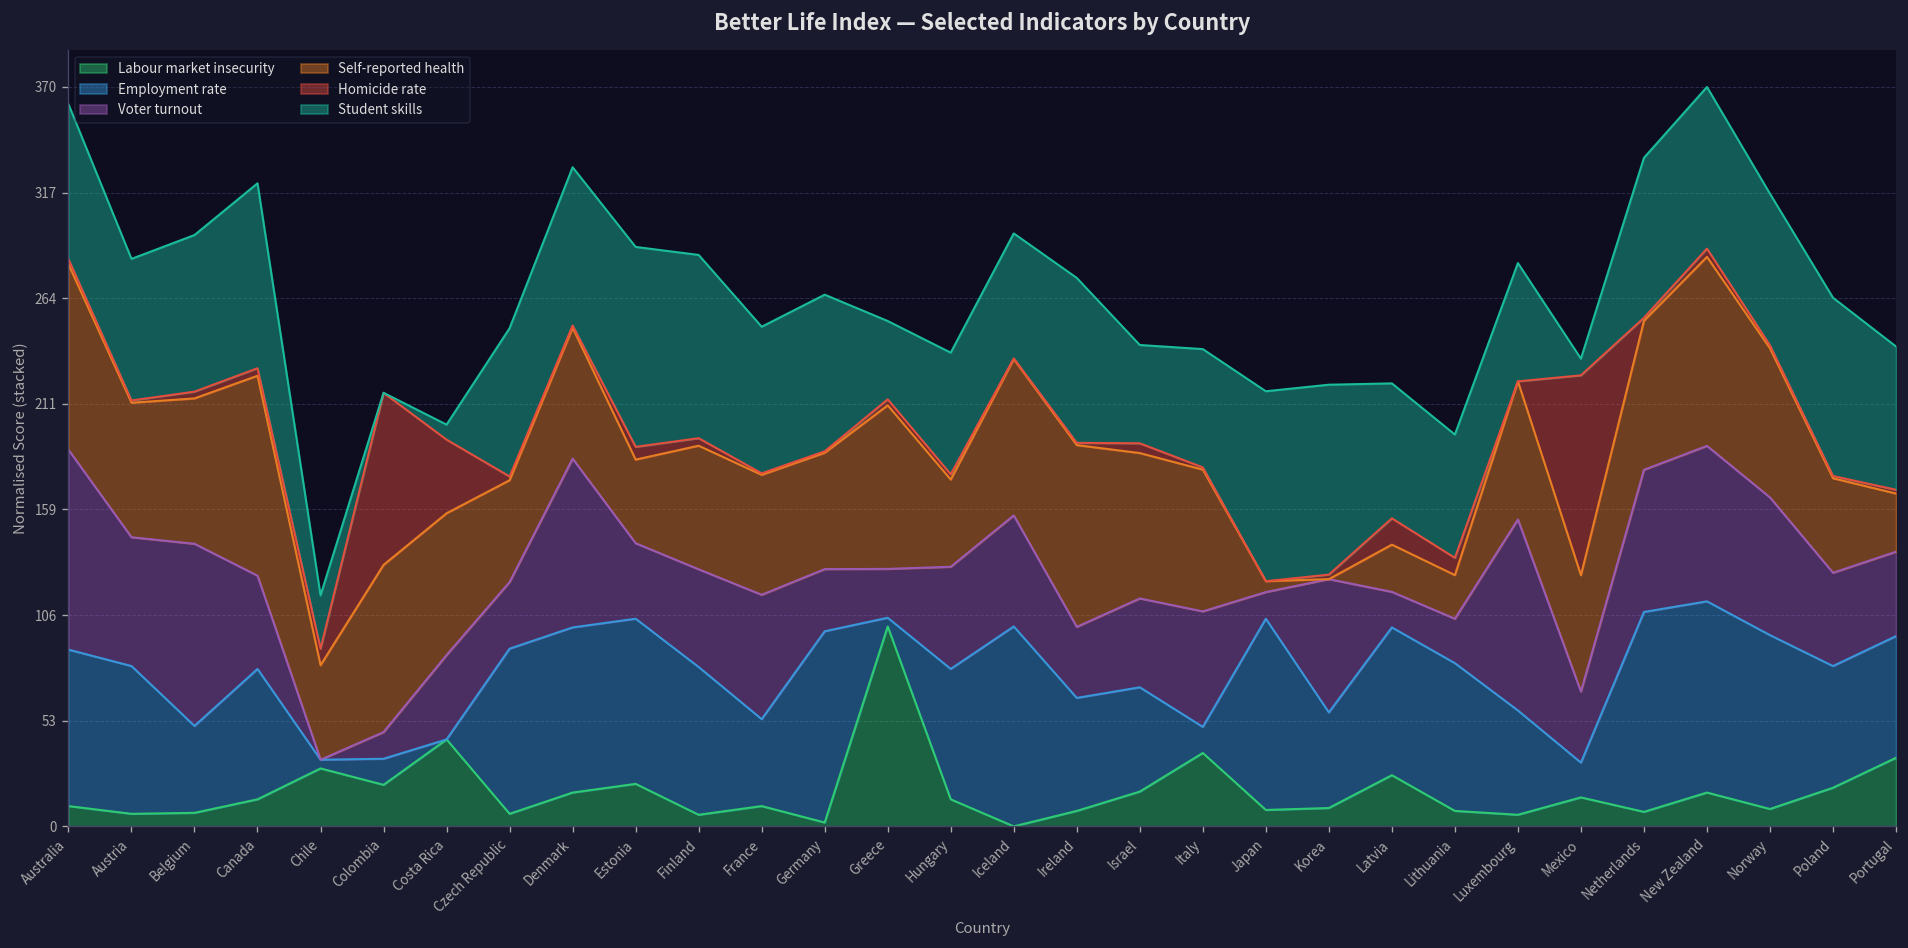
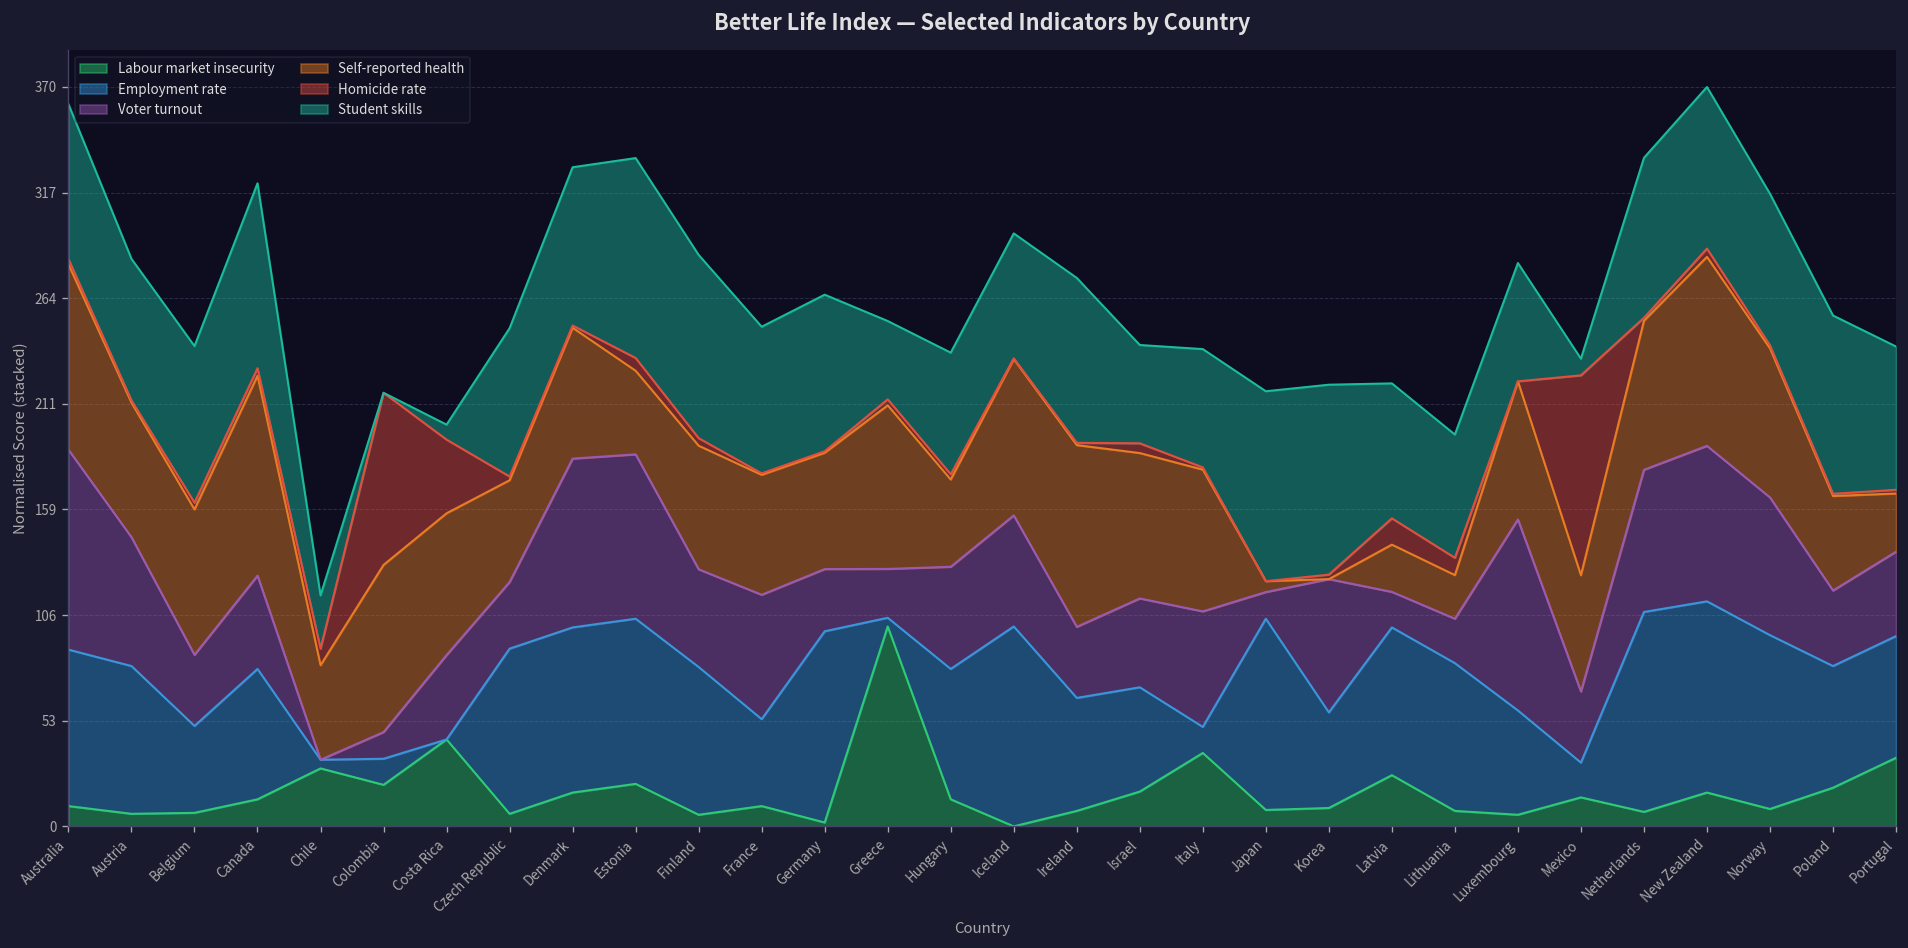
Voter turnout, Belgium: 91 -> 36
Voter turnout, Estonia: 38 -> 82
Voter turnout, Poland: 47 -> 38
